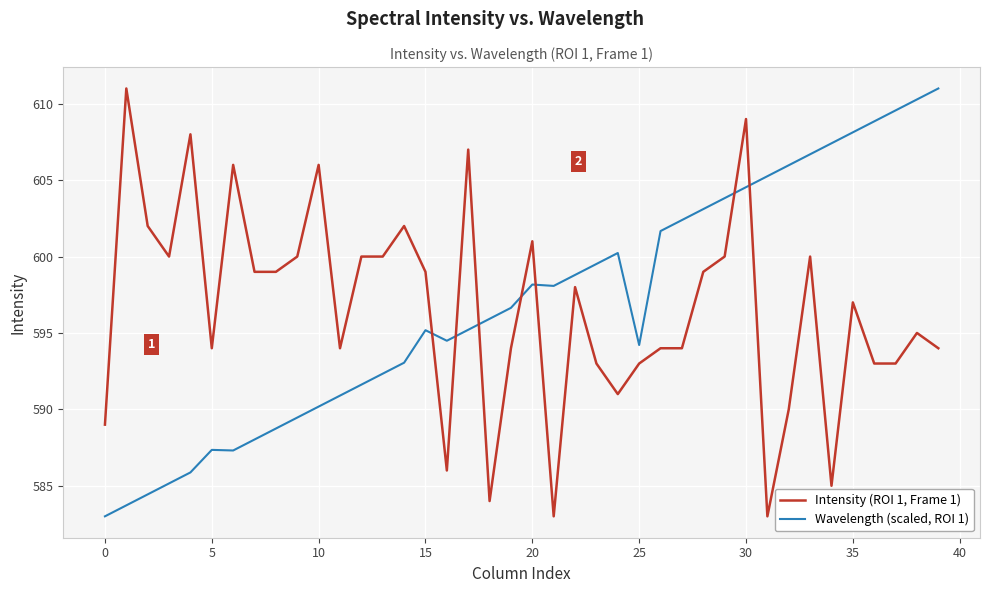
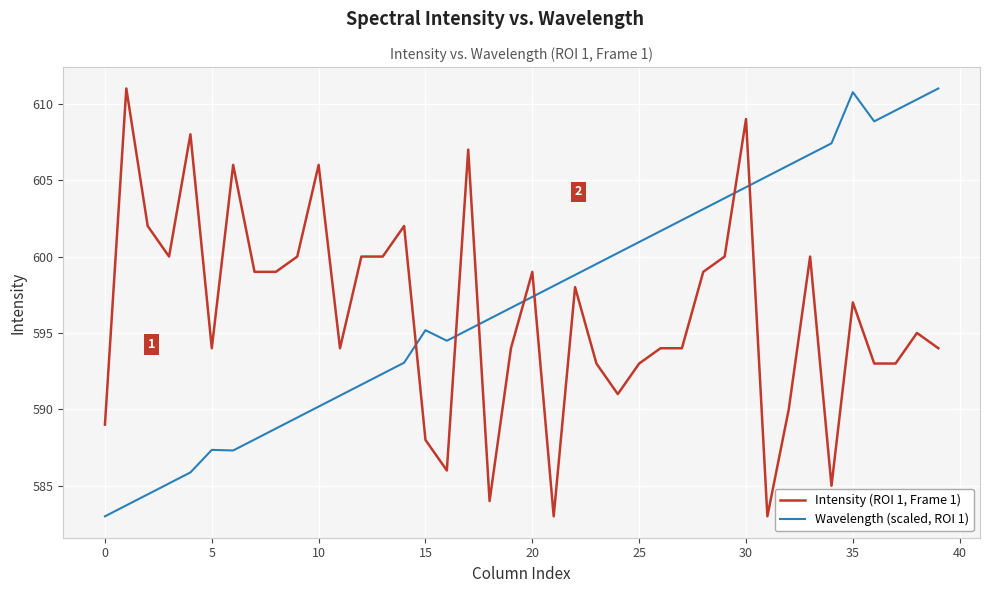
Intensity (ROI 1, Frame 1), 15: 599 -> 588
Intensity (ROI 1, Frame 1), 20: 601 -> 599
Wavelength (scaled, ROI 1), 20: 598.2 -> 597.4
Wavelength (scaled, ROI 1), 25: 594.2 -> 601.0
Wavelength (scaled, ROI 1), 35: 608.1 -> 610.8
